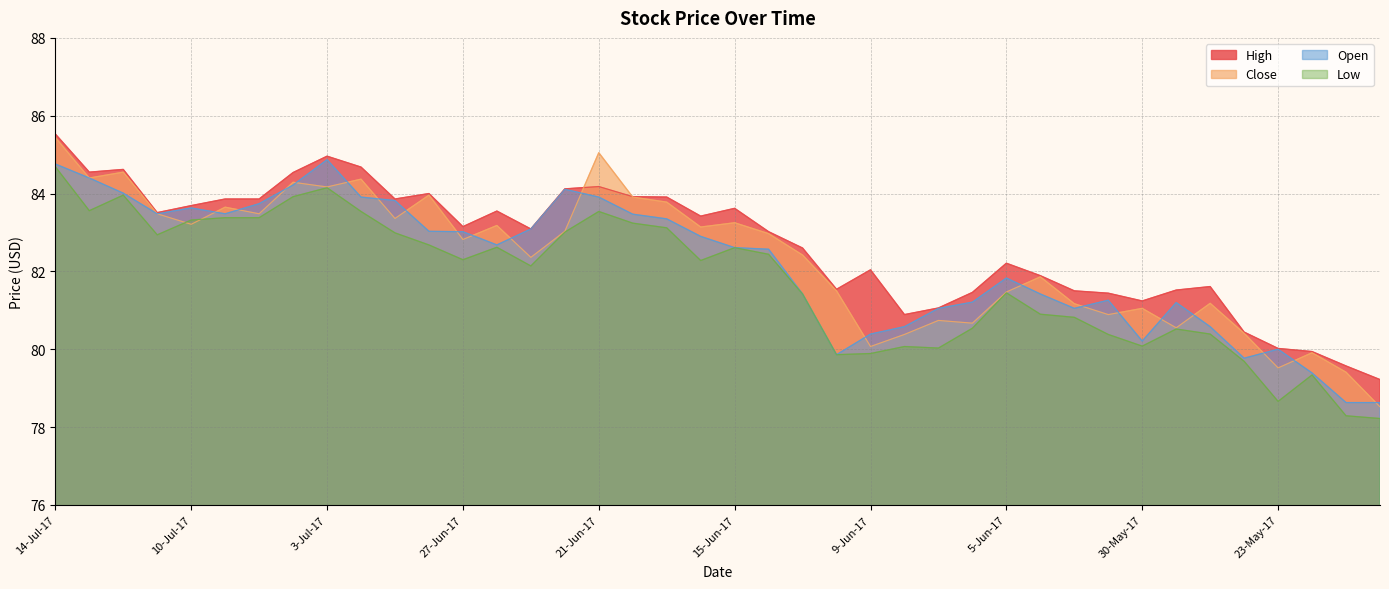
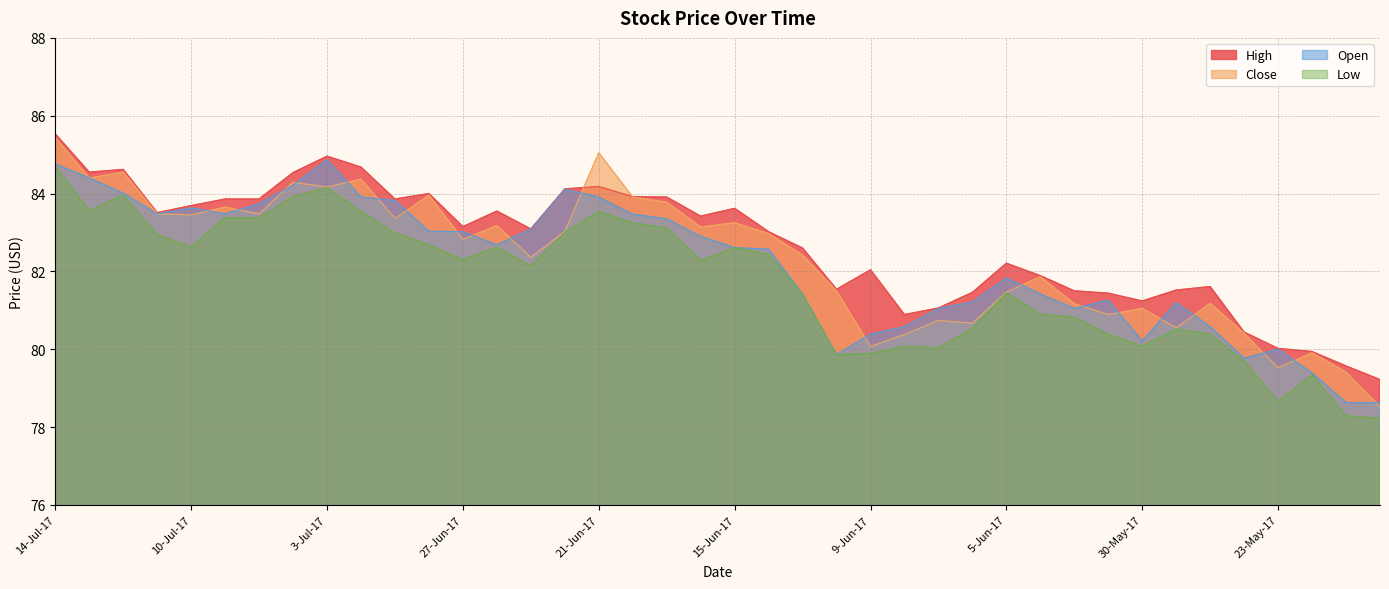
Close, 10-Jul-17: 83.2 -> 83.5
Low, 10-Jul-17: 83.3 -> 82.6
